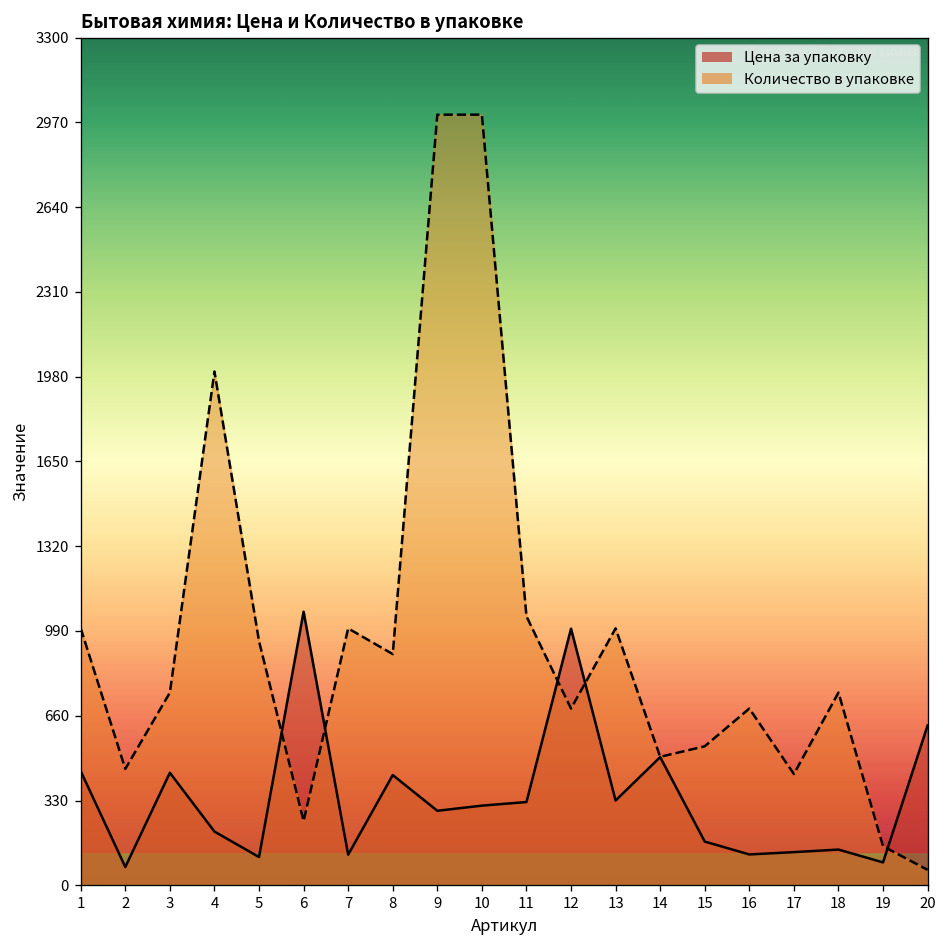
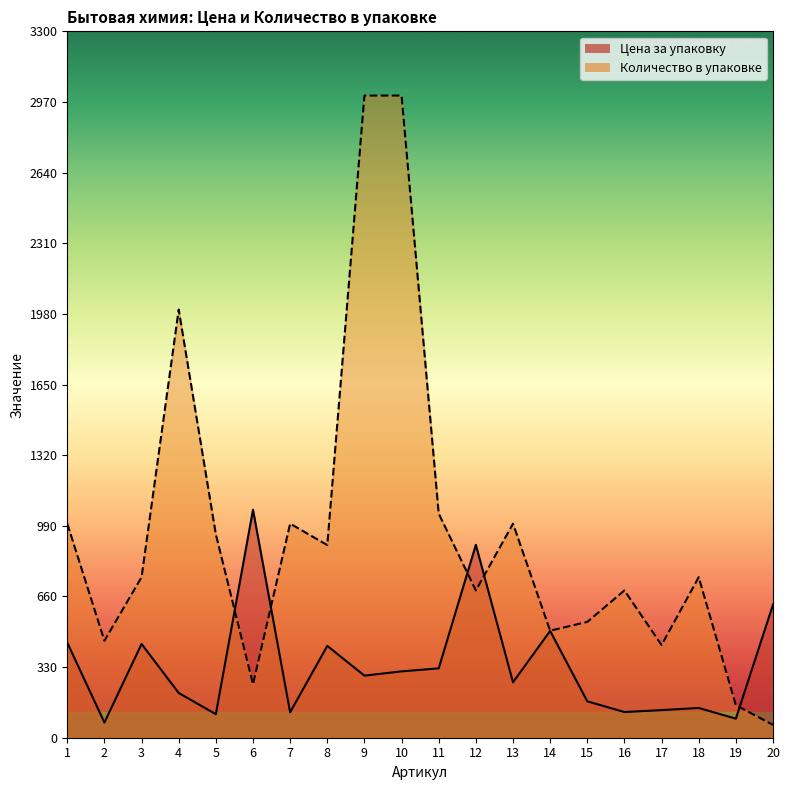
Цена за упаковку, 12: 1000 -> 900
Цена за упаковку, 13: 330 -> 260
